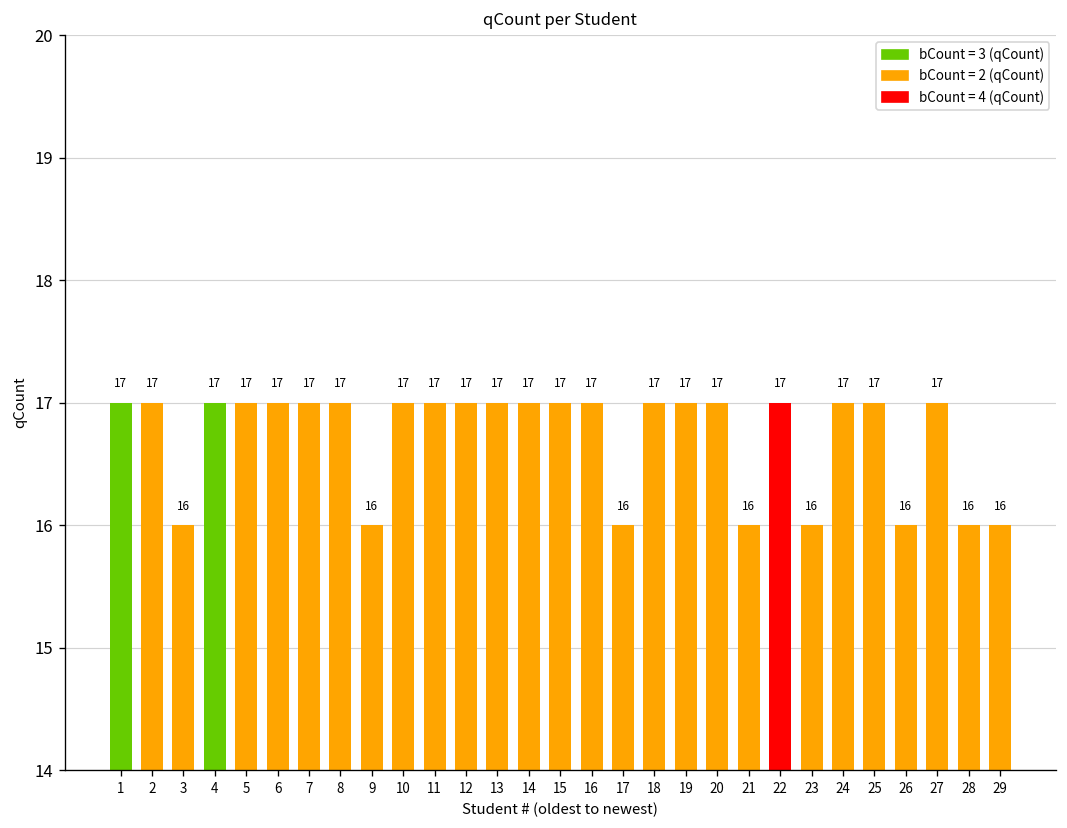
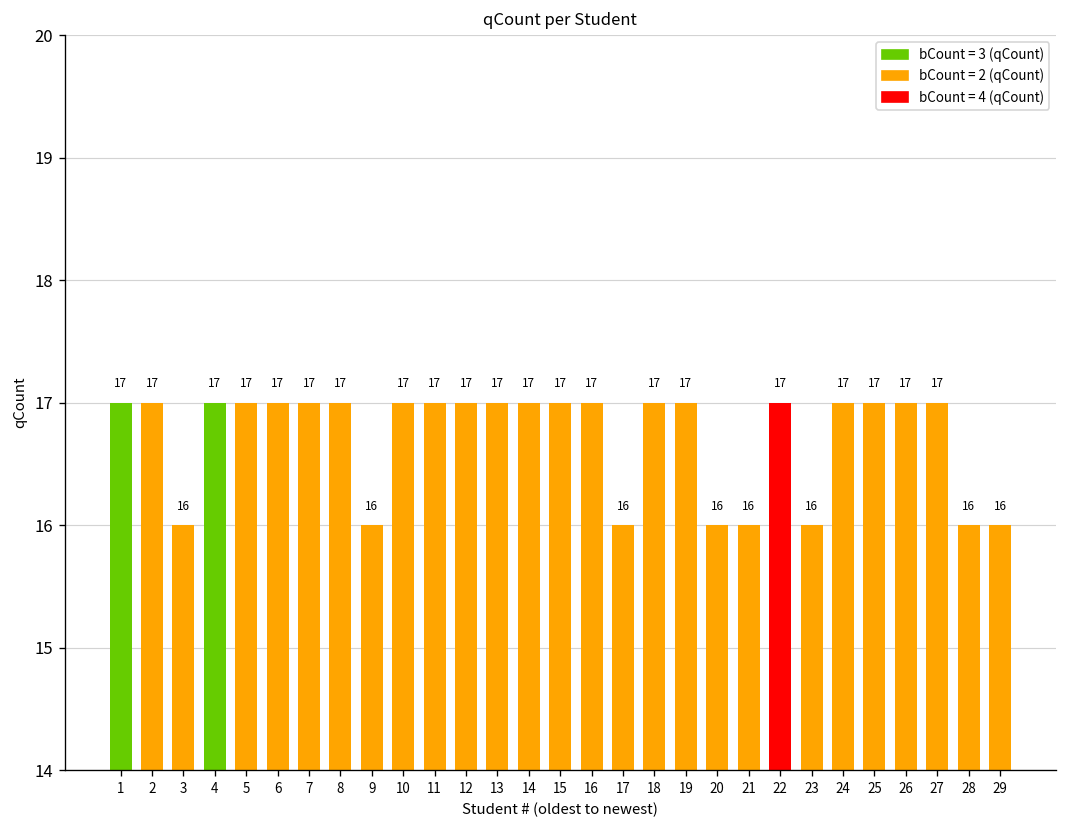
20: 17 -> 16
26: 16 -> 17
